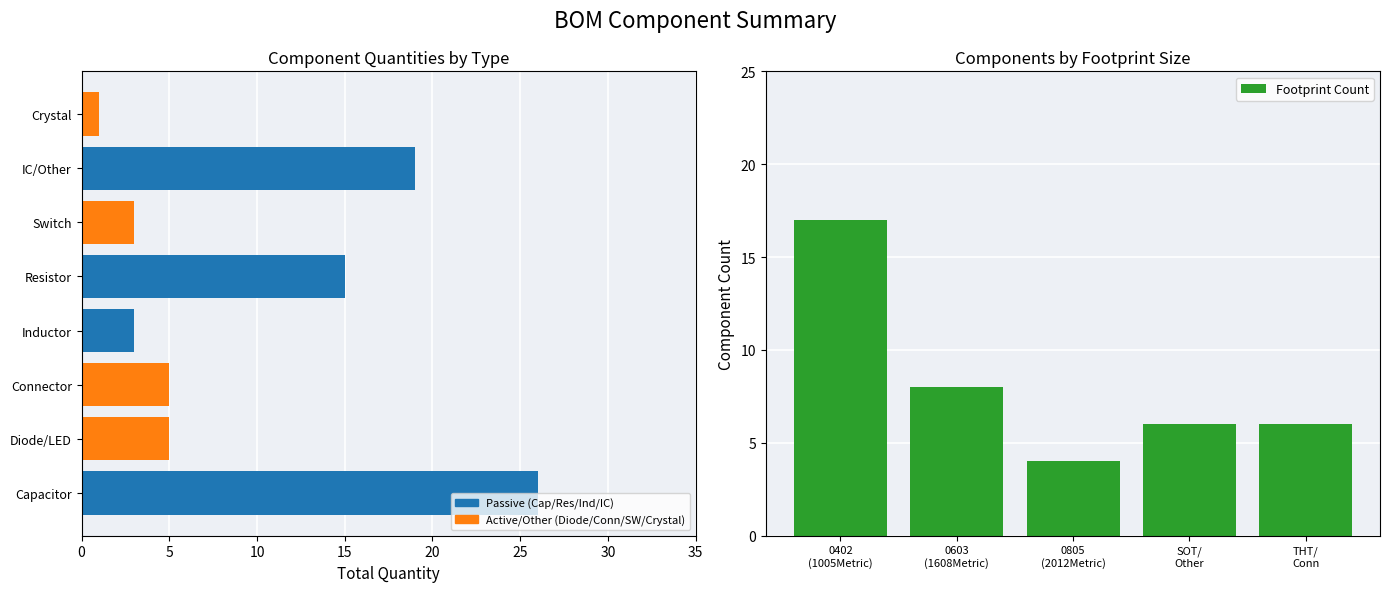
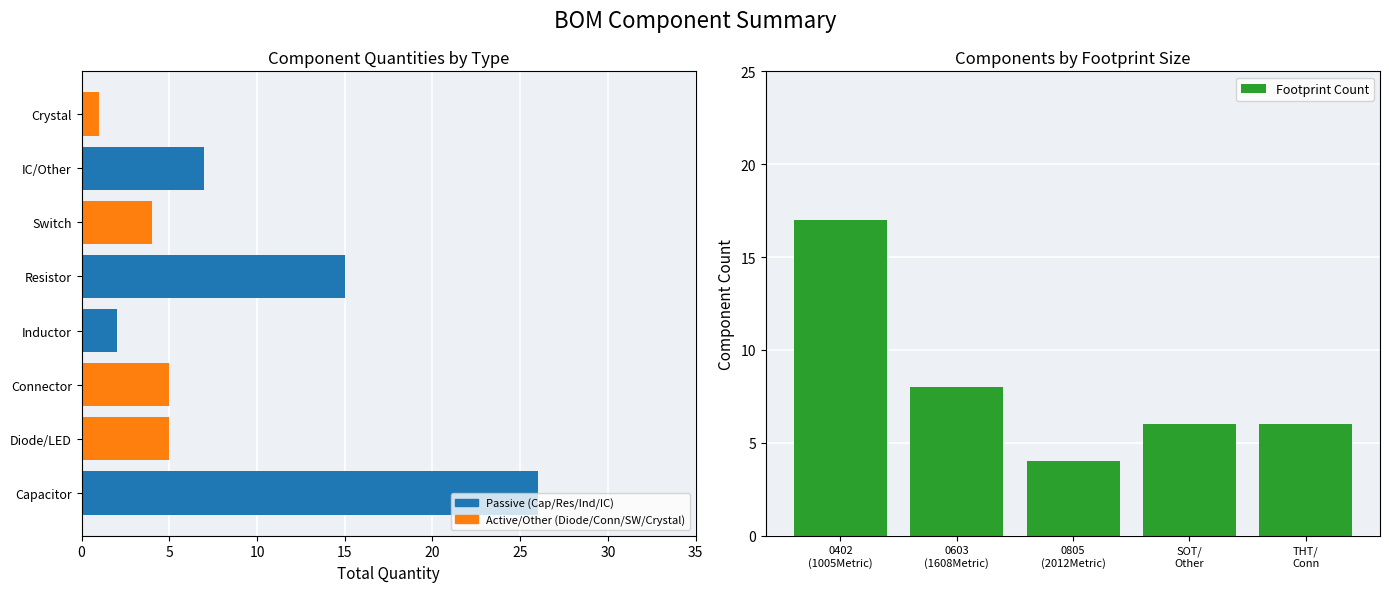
Component Quantities by Type, IC/Other: 19 -> 7
Component Quantities by Type, Switch: 3 -> 4
Component Quantities by Type, Inductor: 3 -> 2
